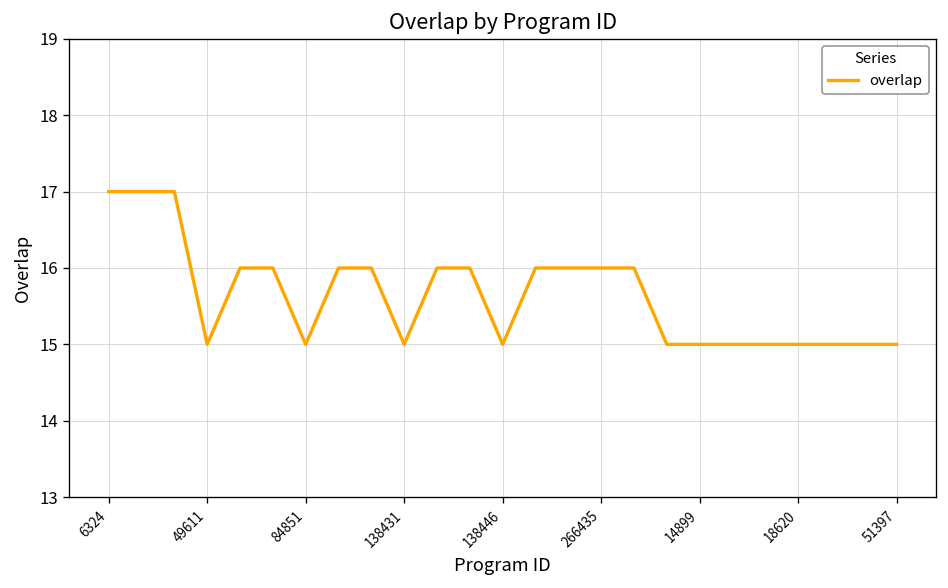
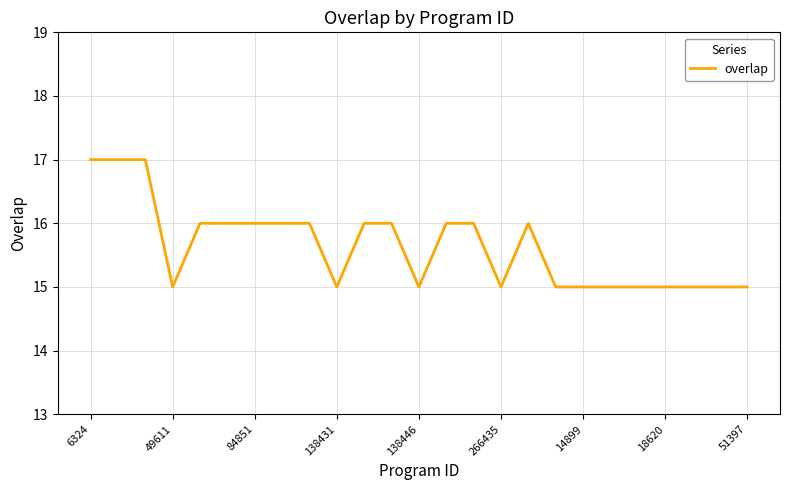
84851: 15 -> 16
266435: 16 -> 15
